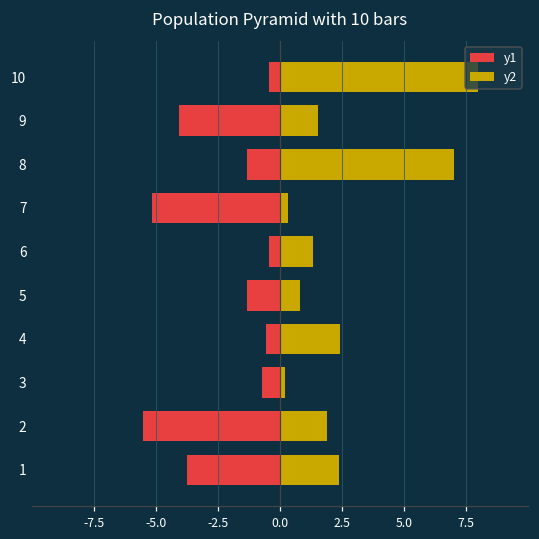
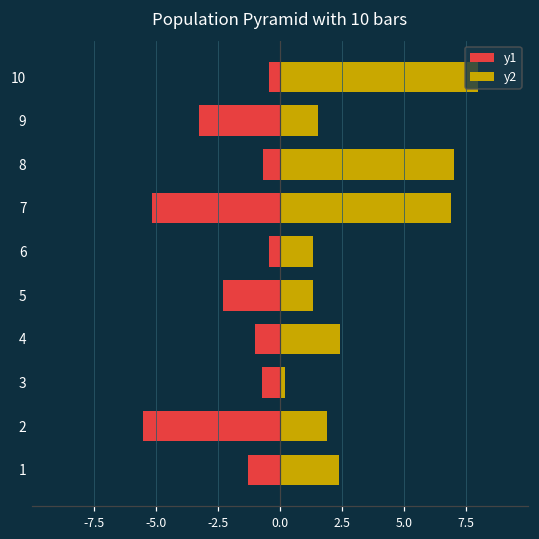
y1, 9: -4.1 -> -3.3
y1, 8: -1.3 -> -0.7
y2, 7: 0.3 -> 6.9
y1, 5: -1.3 -> -2.3
y2, 5: 0.8 -> 1.3
y1, 4: -0.6 -> -1.0
y1, 1: -3.7 -> -1.3
